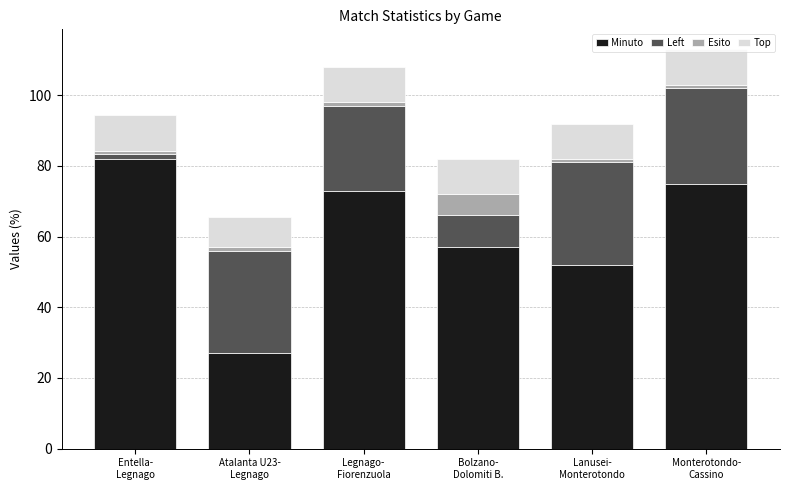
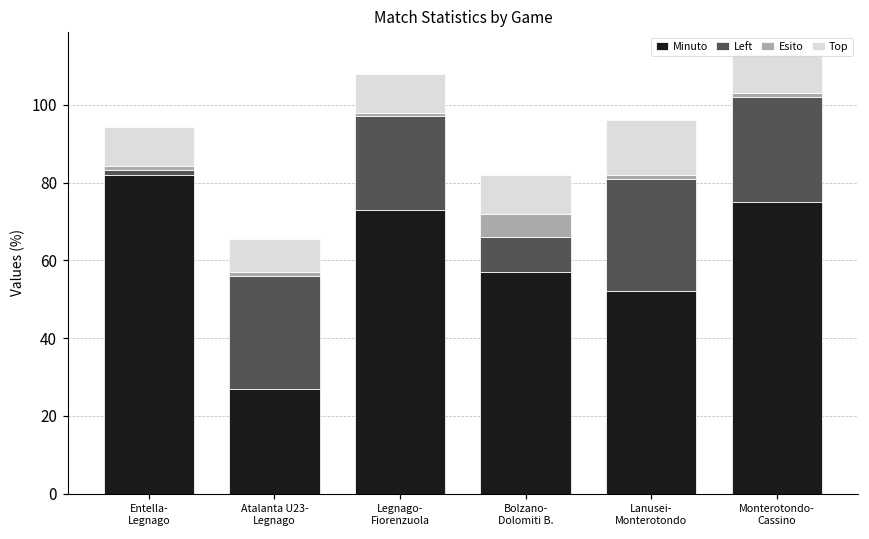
Top, Lanusei- Monterotondo: 10 -> 14
